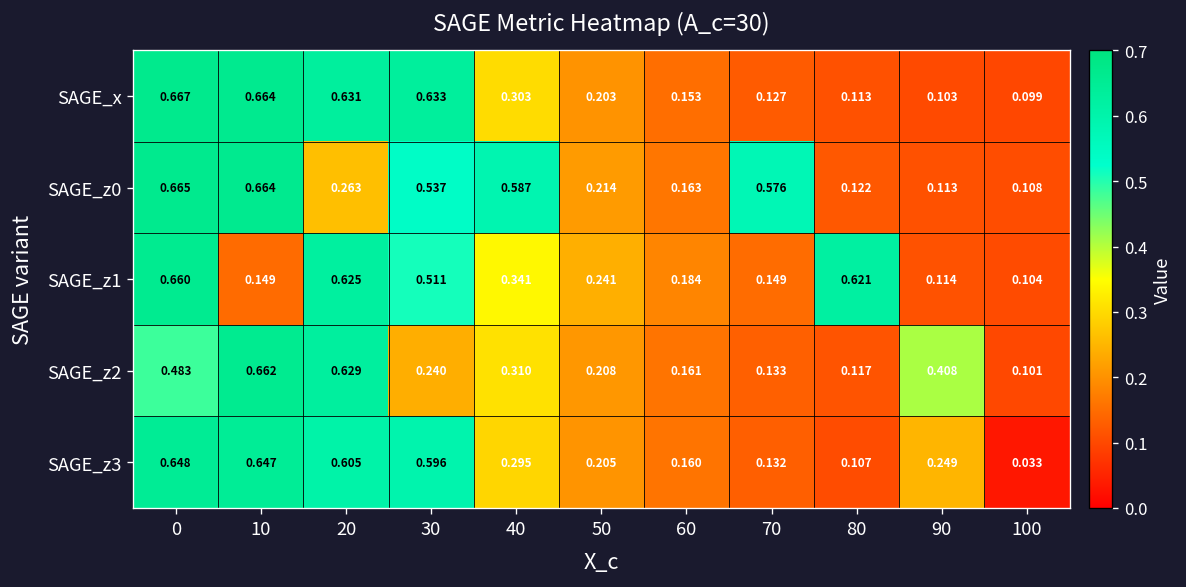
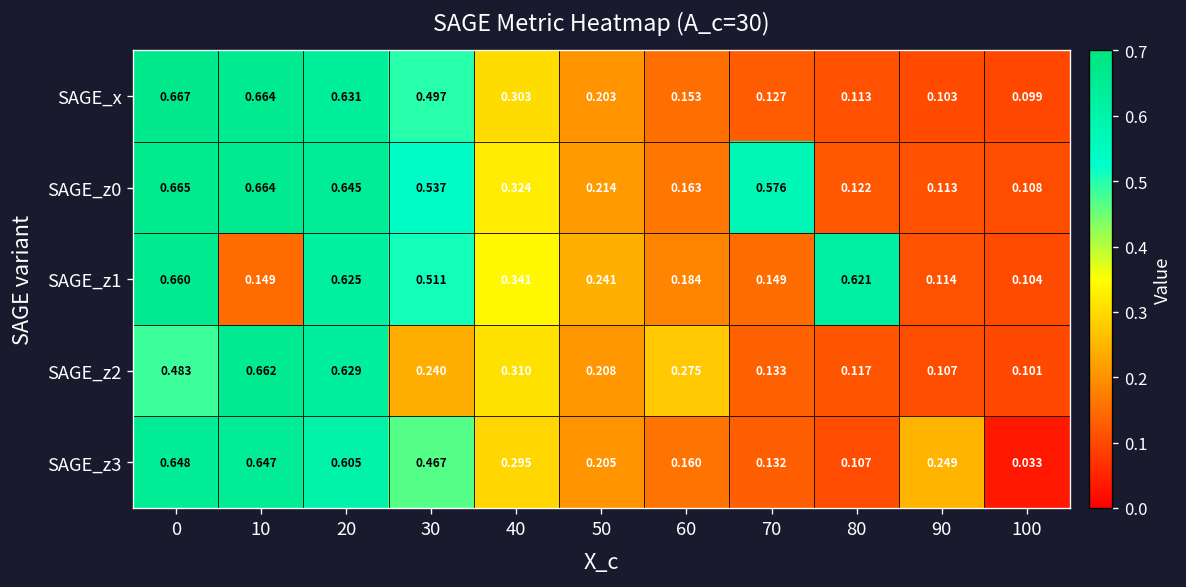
SAGE_x, 30: 0.633 -> 0.497
SAGE_z0, 20: 0.263 -> 0.645
SAGE_z0, 40: 0.587 -> 0.324
SAGE_z2, 60: 0.161 -> 0.275
SAGE_z2, 90: 0.408 -> 0.107
SAGE_z3, 30: 0.596 -> 0.467
